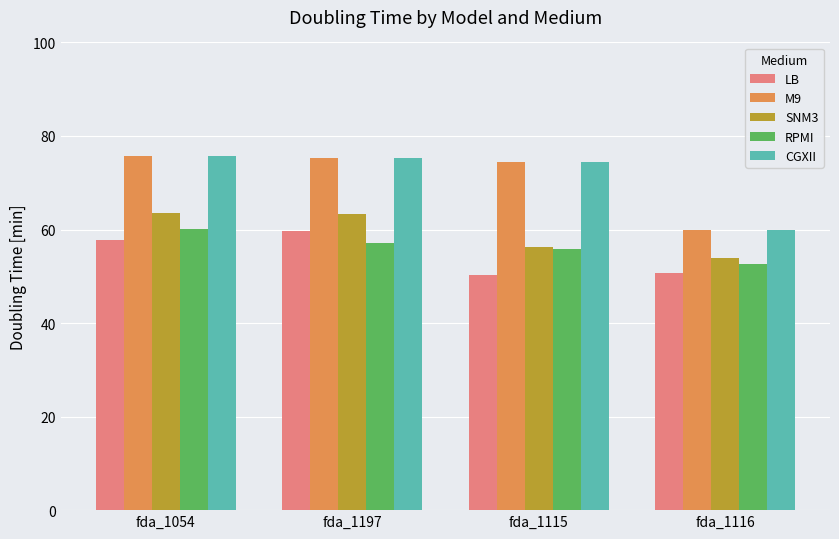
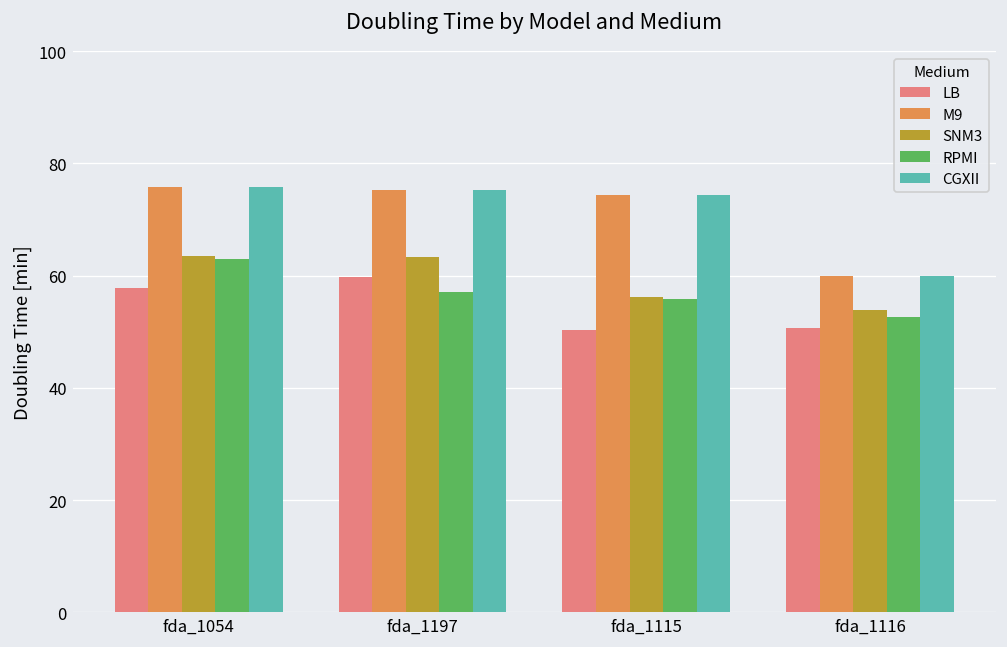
RPMI, fda_1054: 60 -> 63
